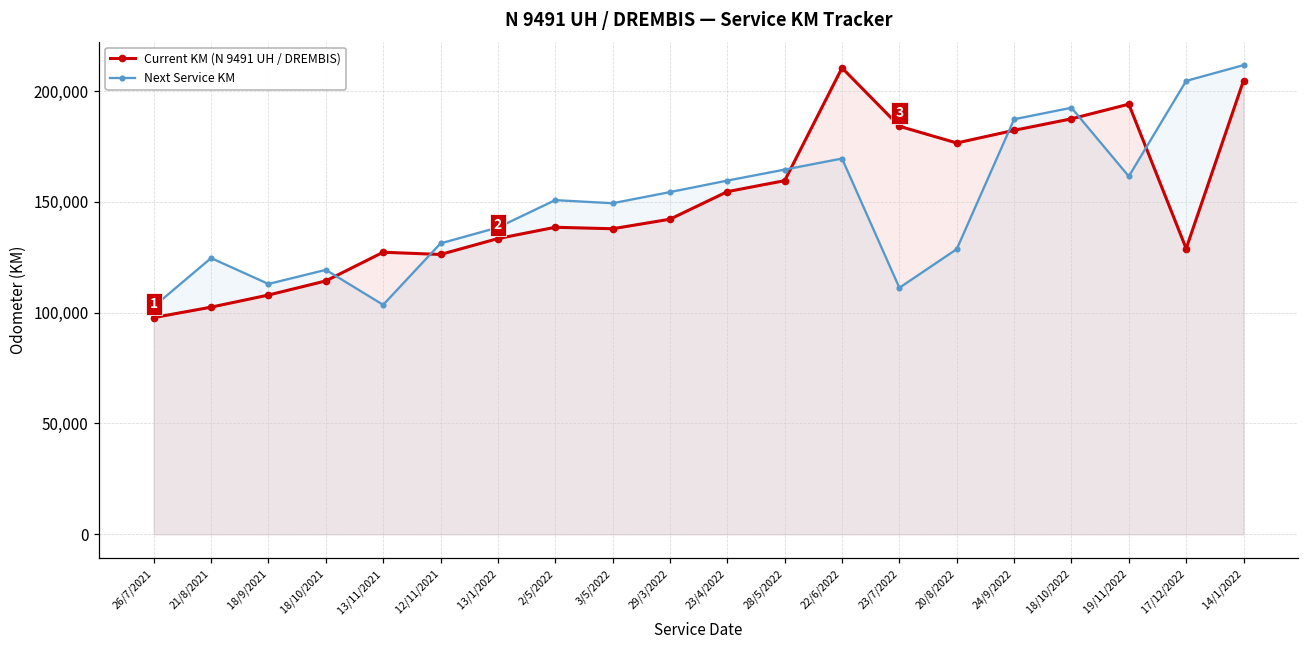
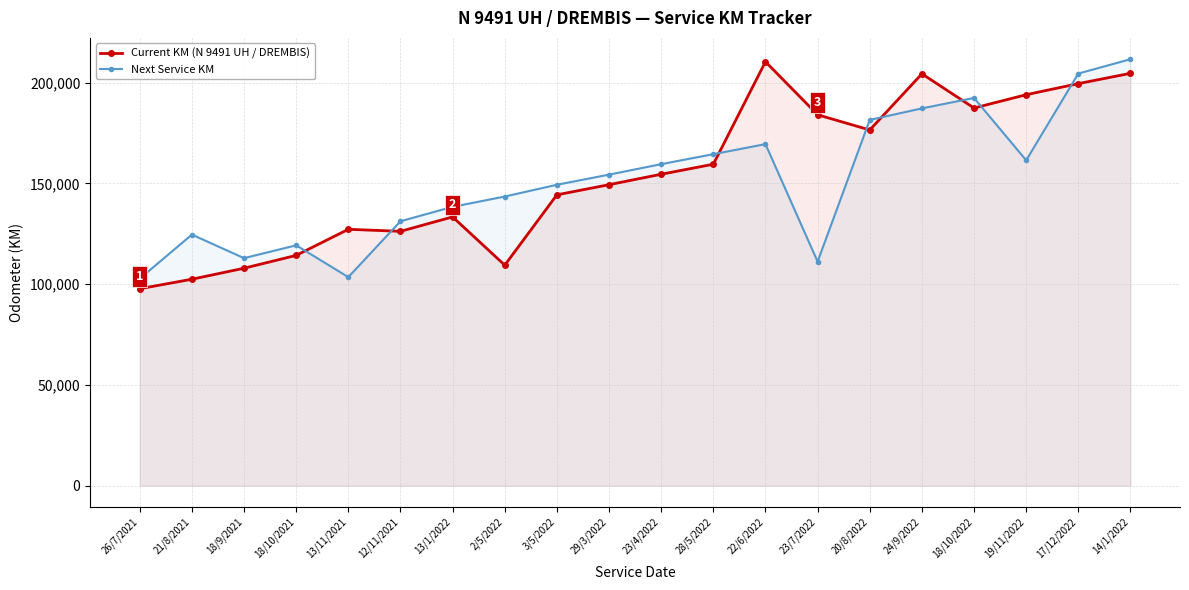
Current KM (N 9491 UH / DREMBIS), 2/5/2022: 139,000 -> 109,000
Next Service KM, 2/5/2022: 151,000 -> 144,000
Current KM (N 9491 UH / DREMBIS), 3/5/2022: 138,000 -> 144,000
Current KM (N 9491 UH / DREMBIS), 29/3/2022: 142,000 -> 149,000
Next Service KM, 20/8/2022: 129,000 -> 182,000
Current KM (N 9491 UH / DREMBIS), 24/9/2022: 182,000 -> 204,000
Current KM (N 9491 UH / DREMBIS), 17/12/2022: 129,000 -> 200,000
